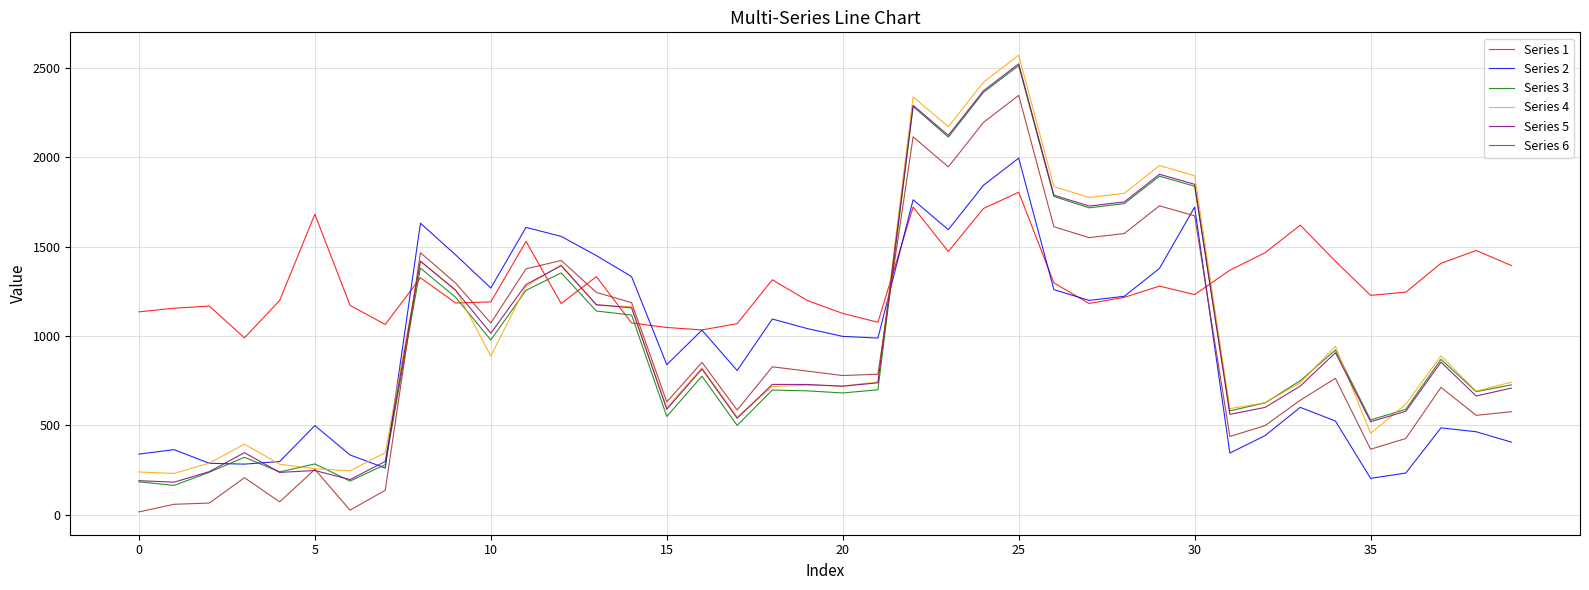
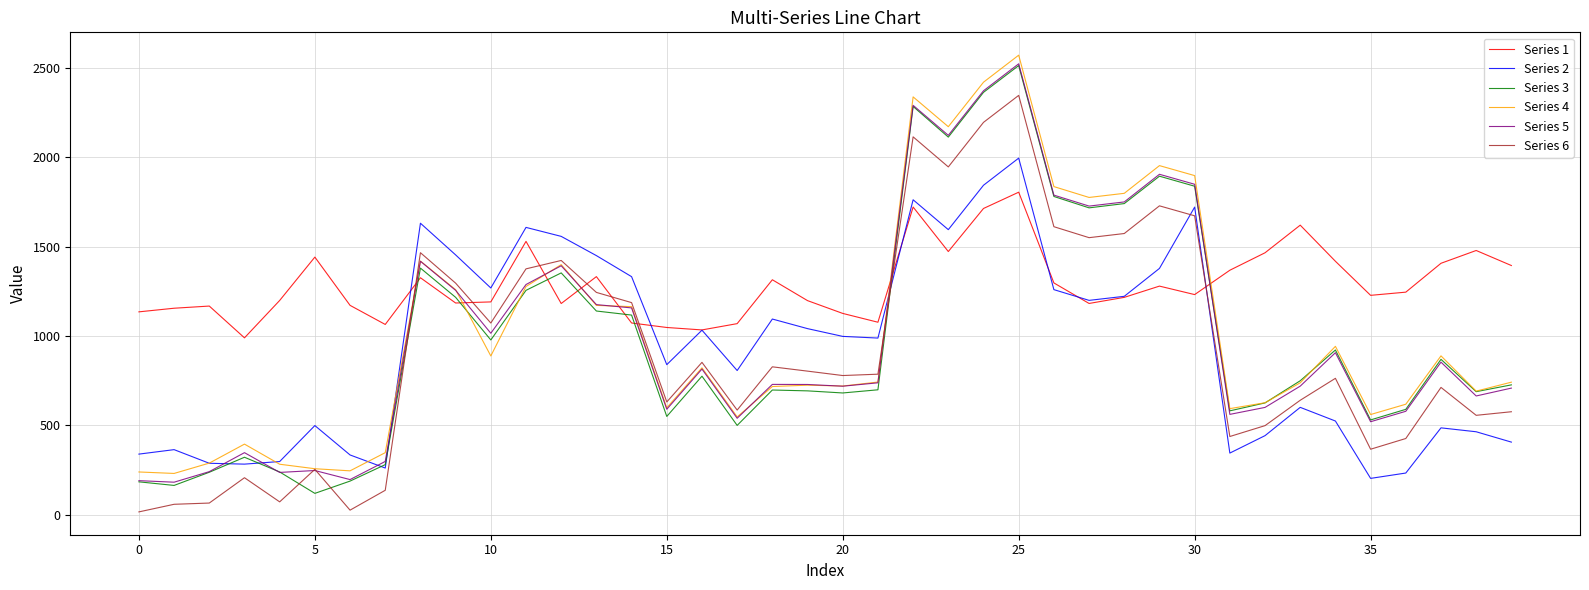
Series 1, 5: 1680 -> 1440
Series 3, 5: 280 -> 120
Series 4, 35: 460 -> 560
